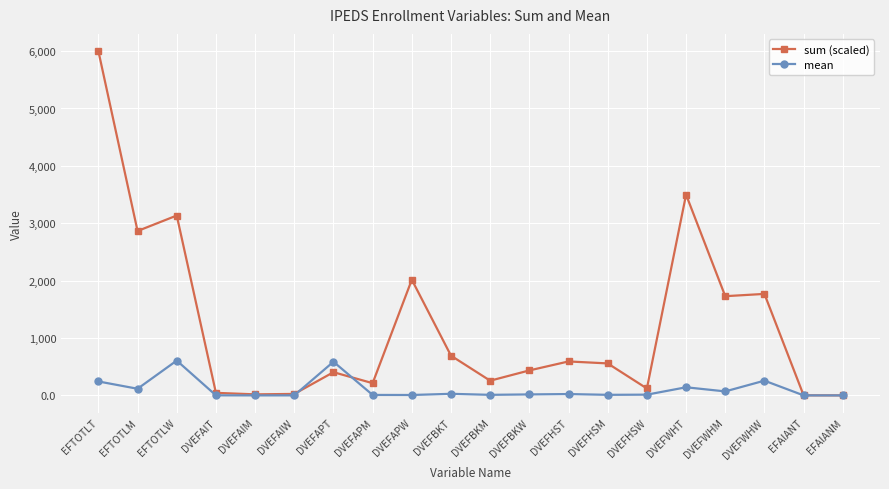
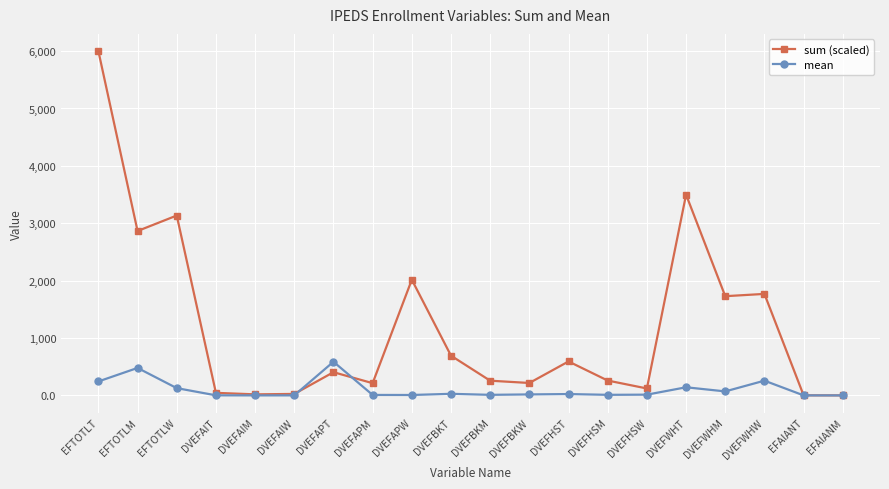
mean, EFTOTLM: 100 -> 500
mean, EFTOTLW: 600 -> 100
sum (scaled), DVEFBKW: 400 -> 200
sum (scaled), DVEFHSM: 600 -> 300
